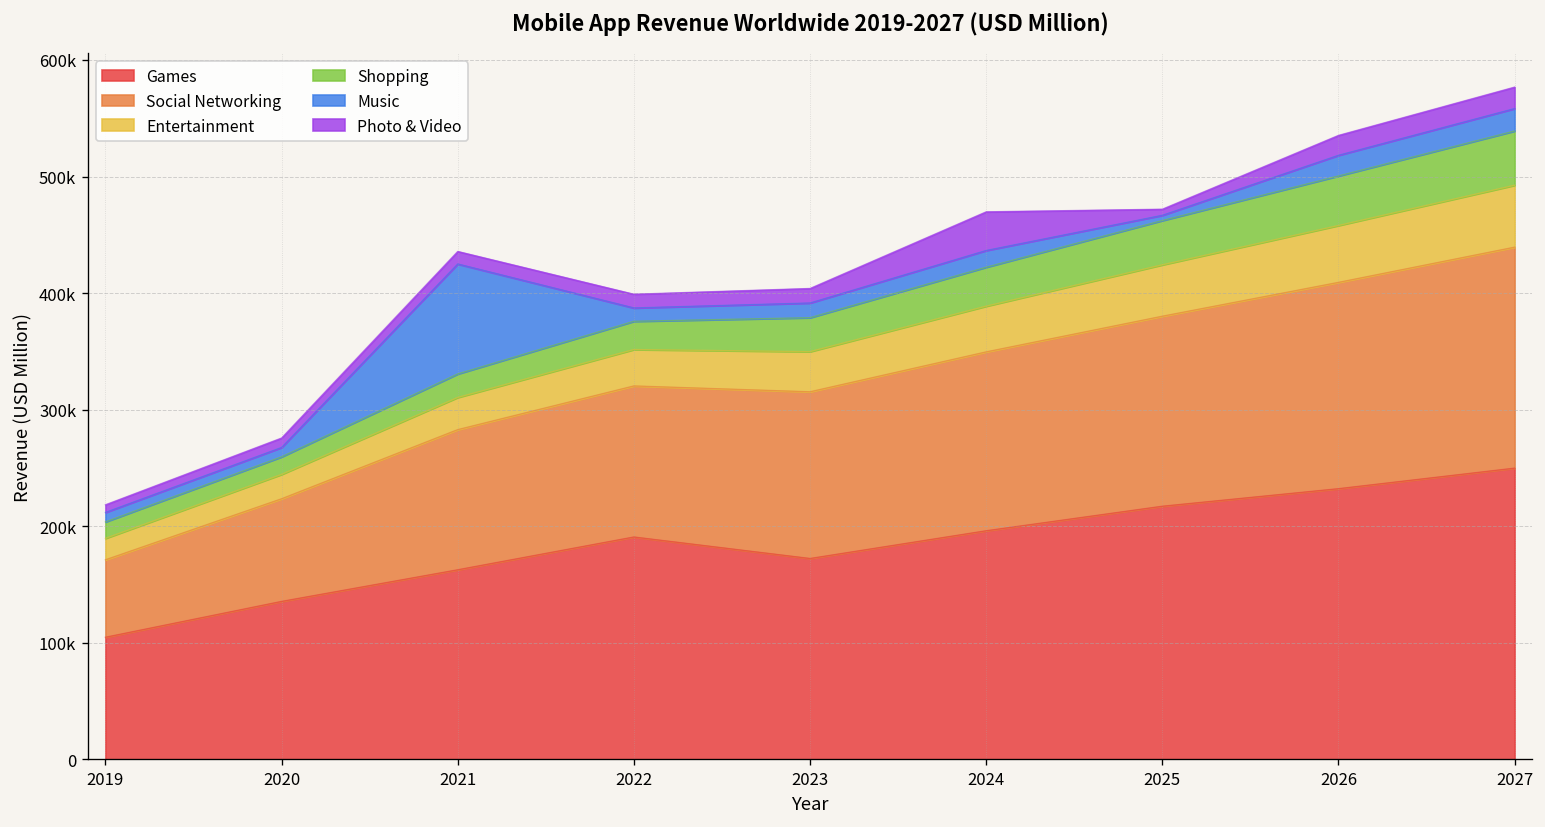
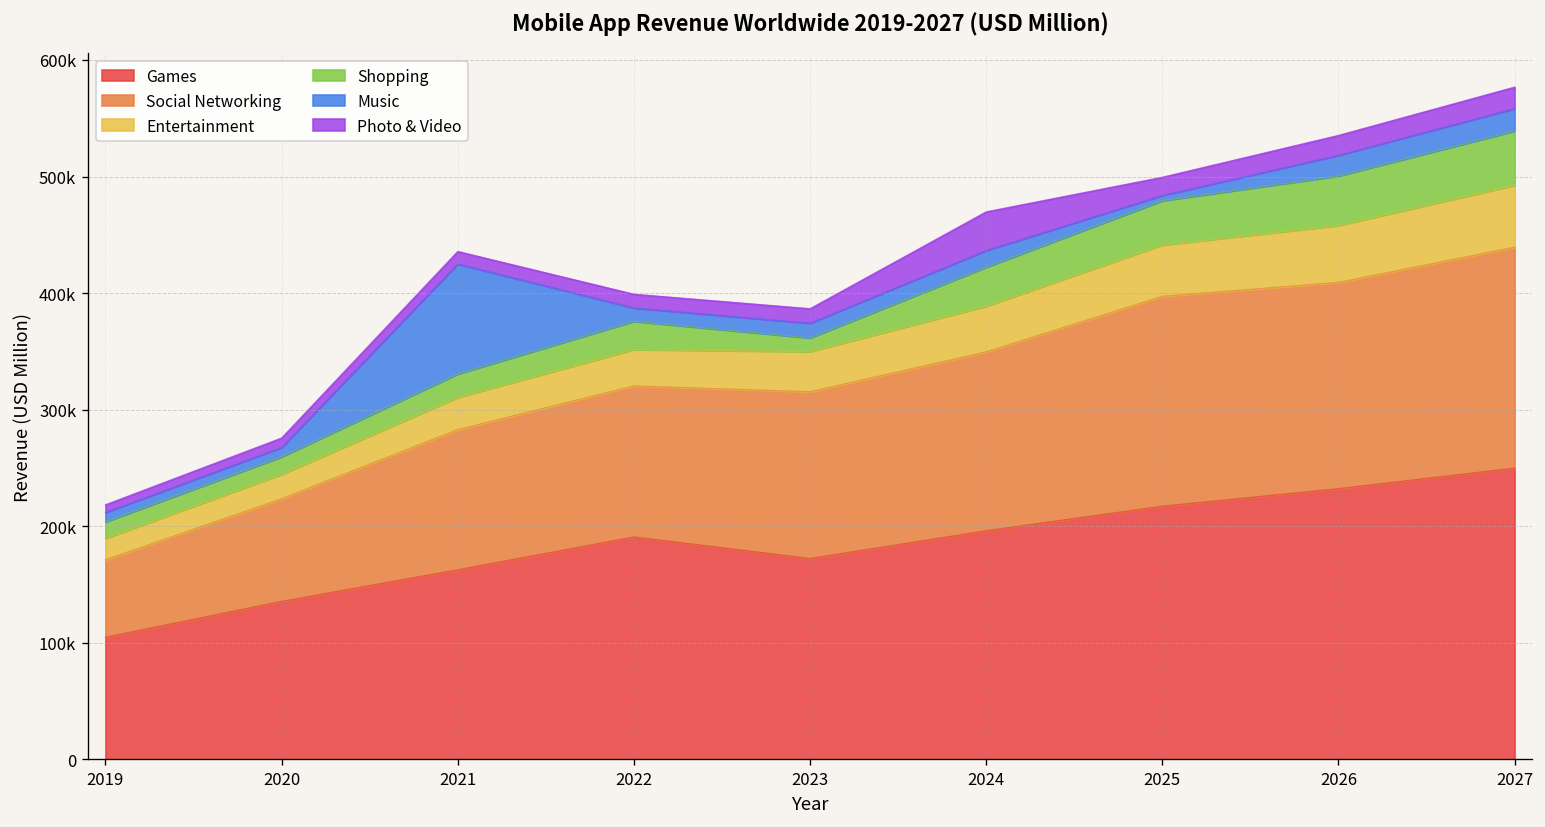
Shopping, 2023: 30000 -> 10000
Social Networking, 2025: 160000 -> 180000
Photo & Video, 2025: 10000 -> 20000
